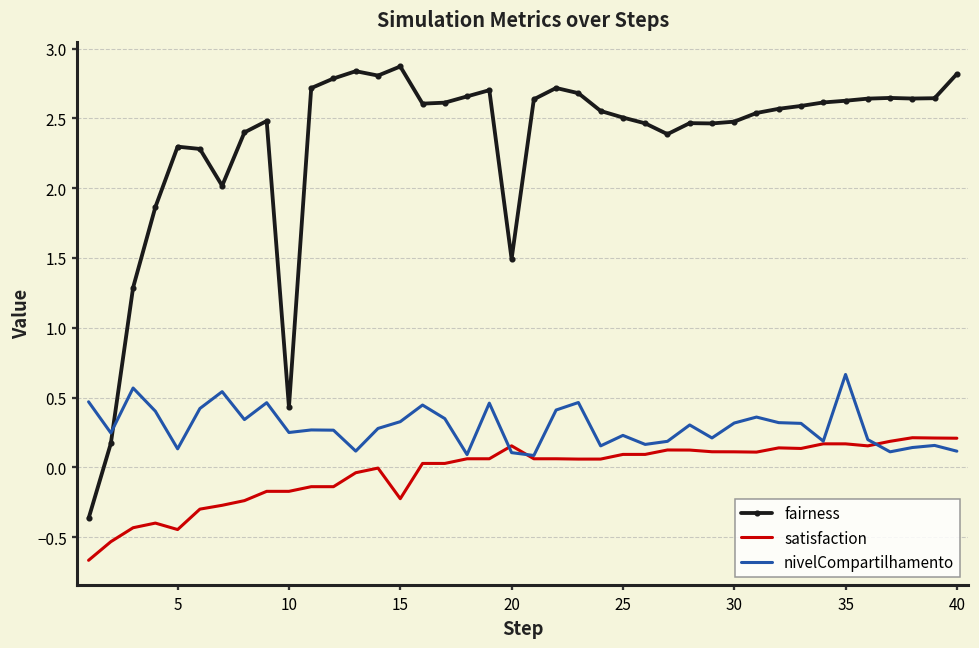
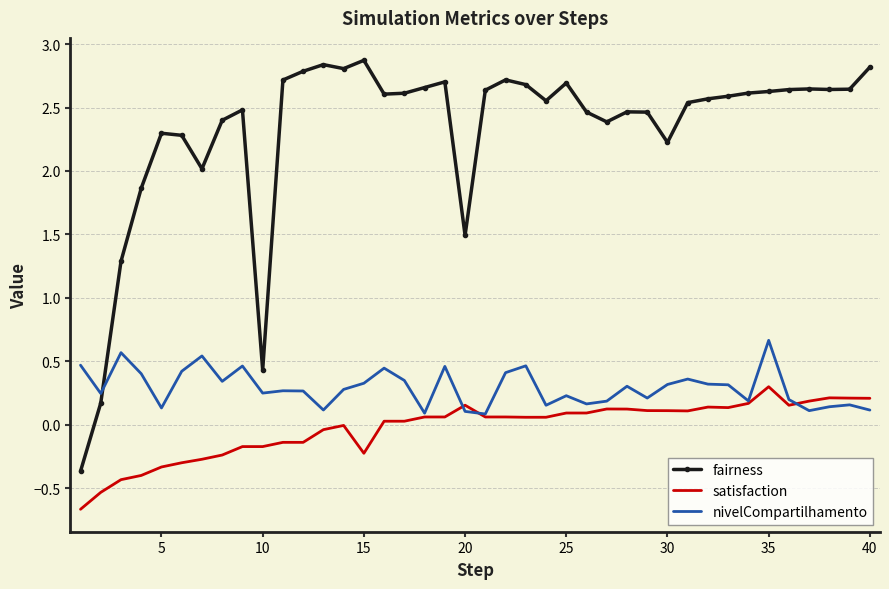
satisfaction, 5: -0.45 -> -0.33
fairness, 25: 2.51 -> 2.69
fairness, 30: 2.48 -> 2.23
satisfaction, 35: 0.17 -> 0.30
